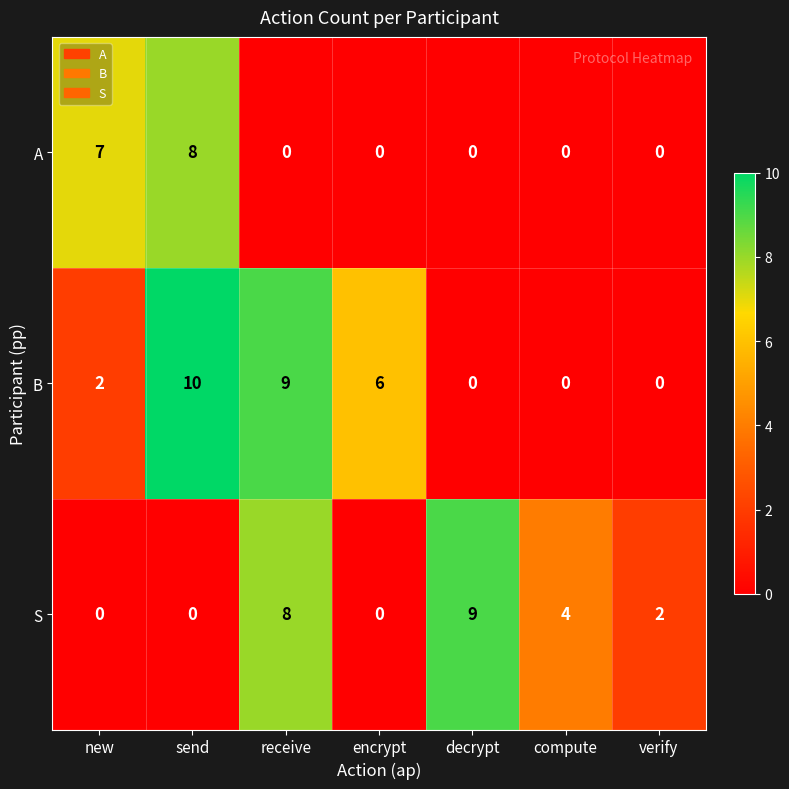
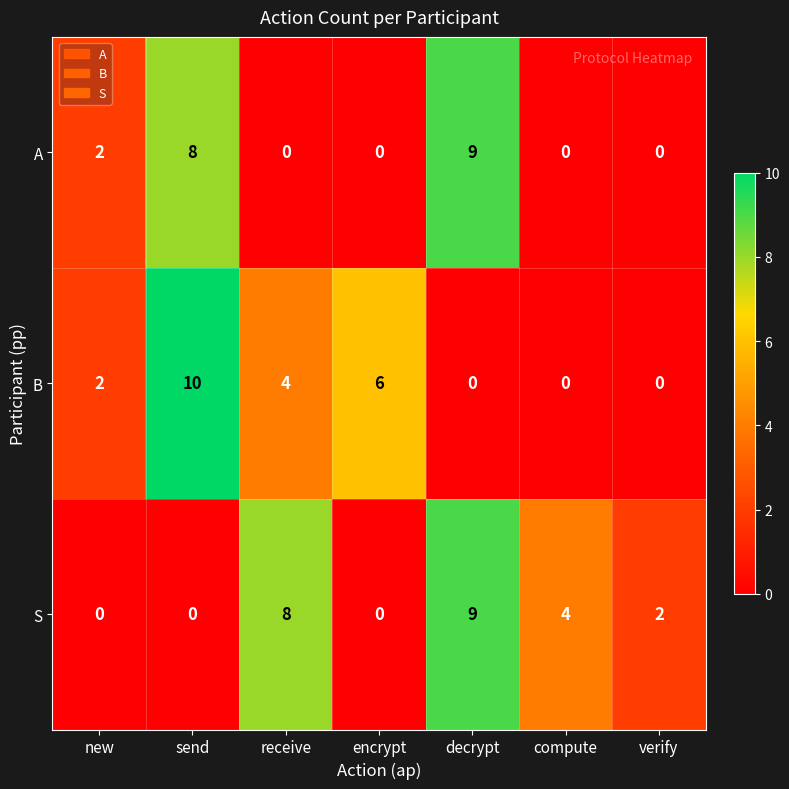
A, new: 7 -> 2
A, decrypt: 0 -> 9
B, receive: 9 -> 4
